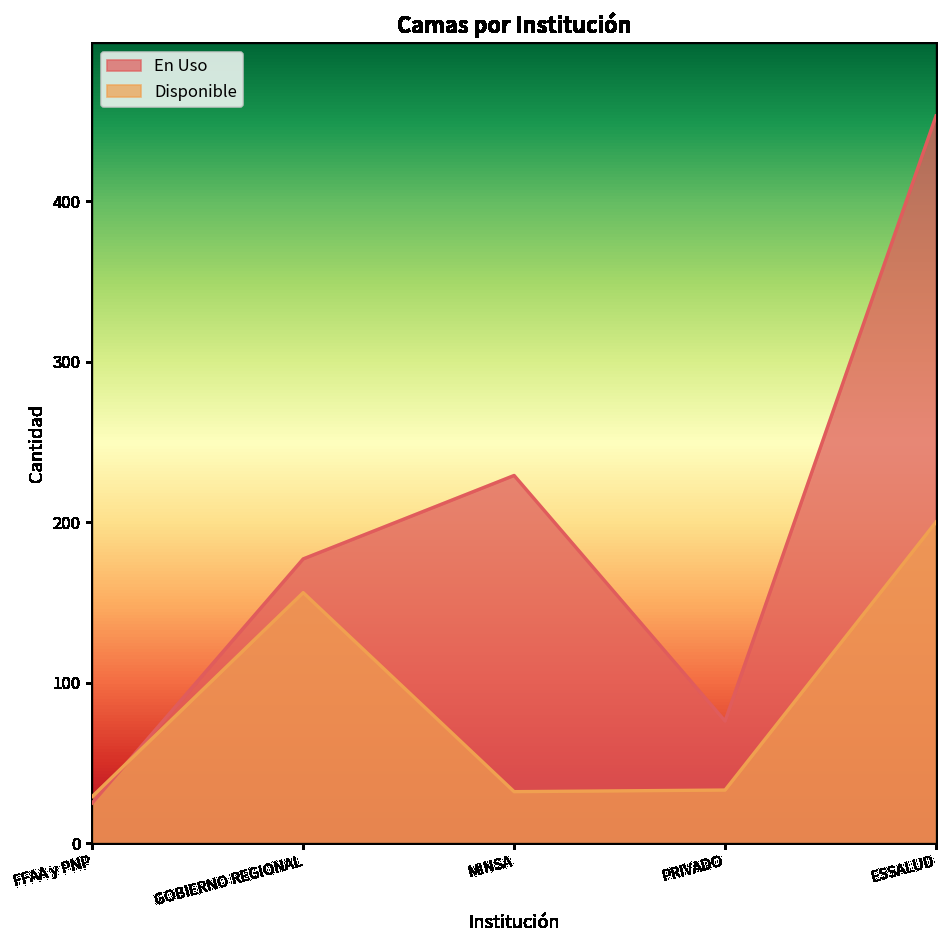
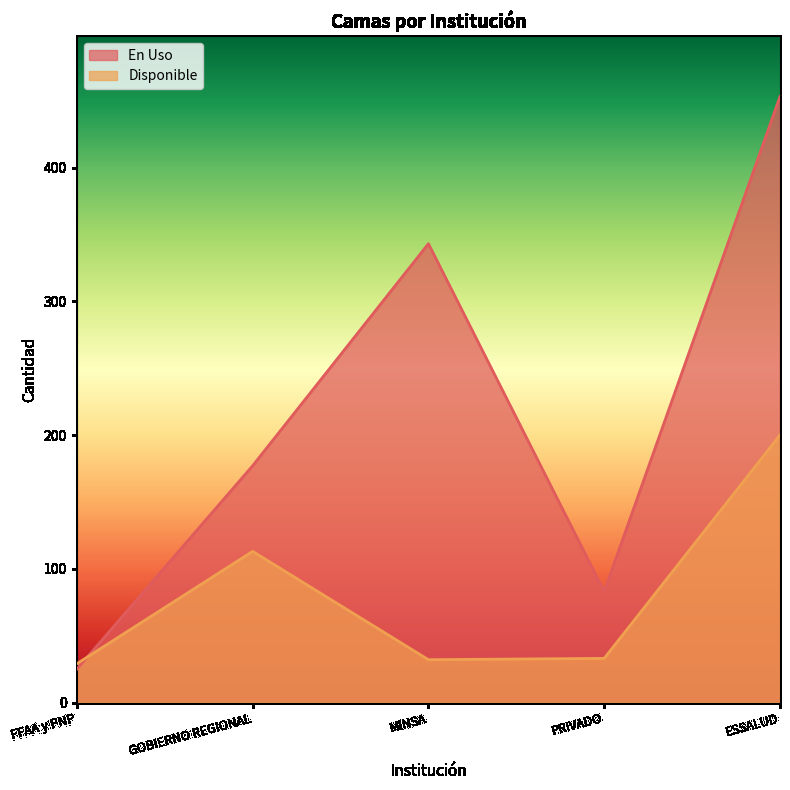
Disponible, GOBIERNO REGIONAL: 156 -> 113
En Uso, MINSA: 229 -> 343
En Uso, PRIVADO: 76 -> 83
